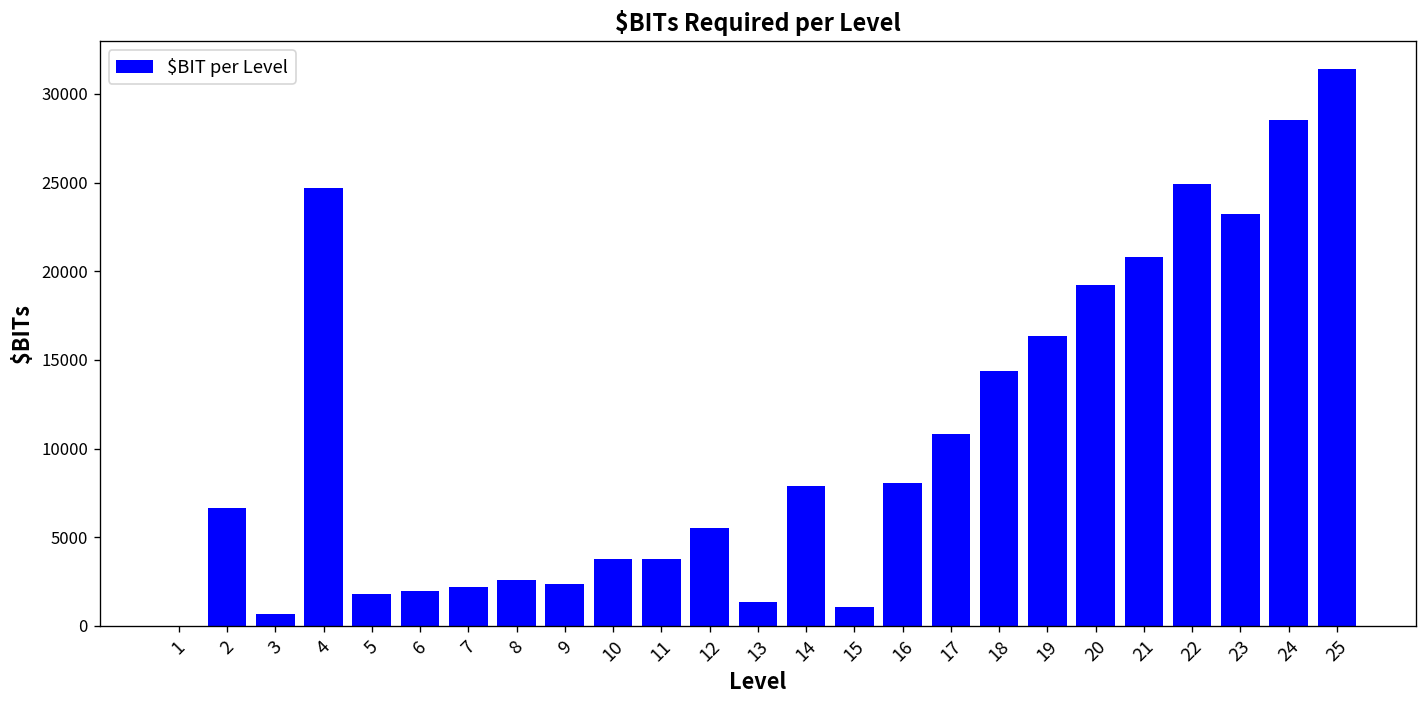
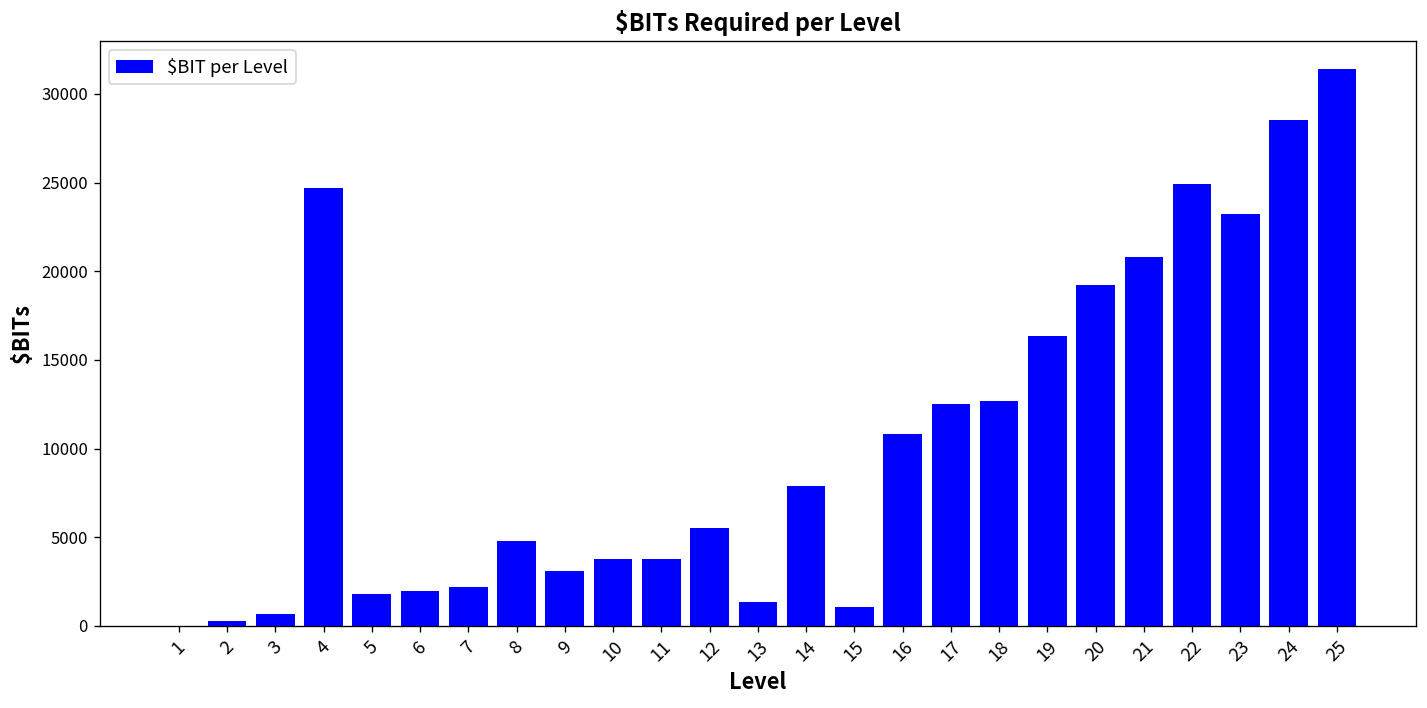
2: 6600 -> 300
8: 2600 -> 4800
9: 2400 -> 3100
16: 8000 -> 10800
17: 10800 -> 12500
18: 14400 -> 12700
